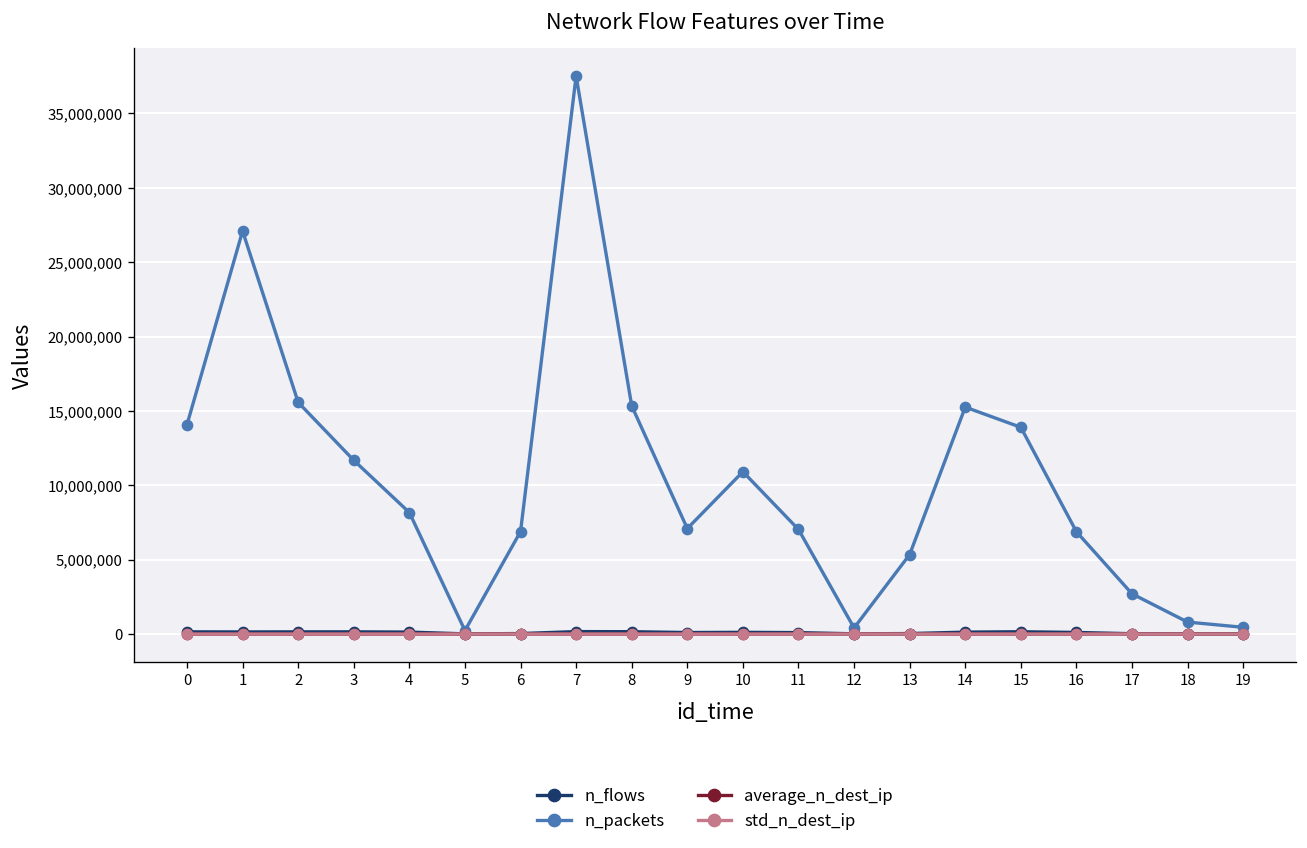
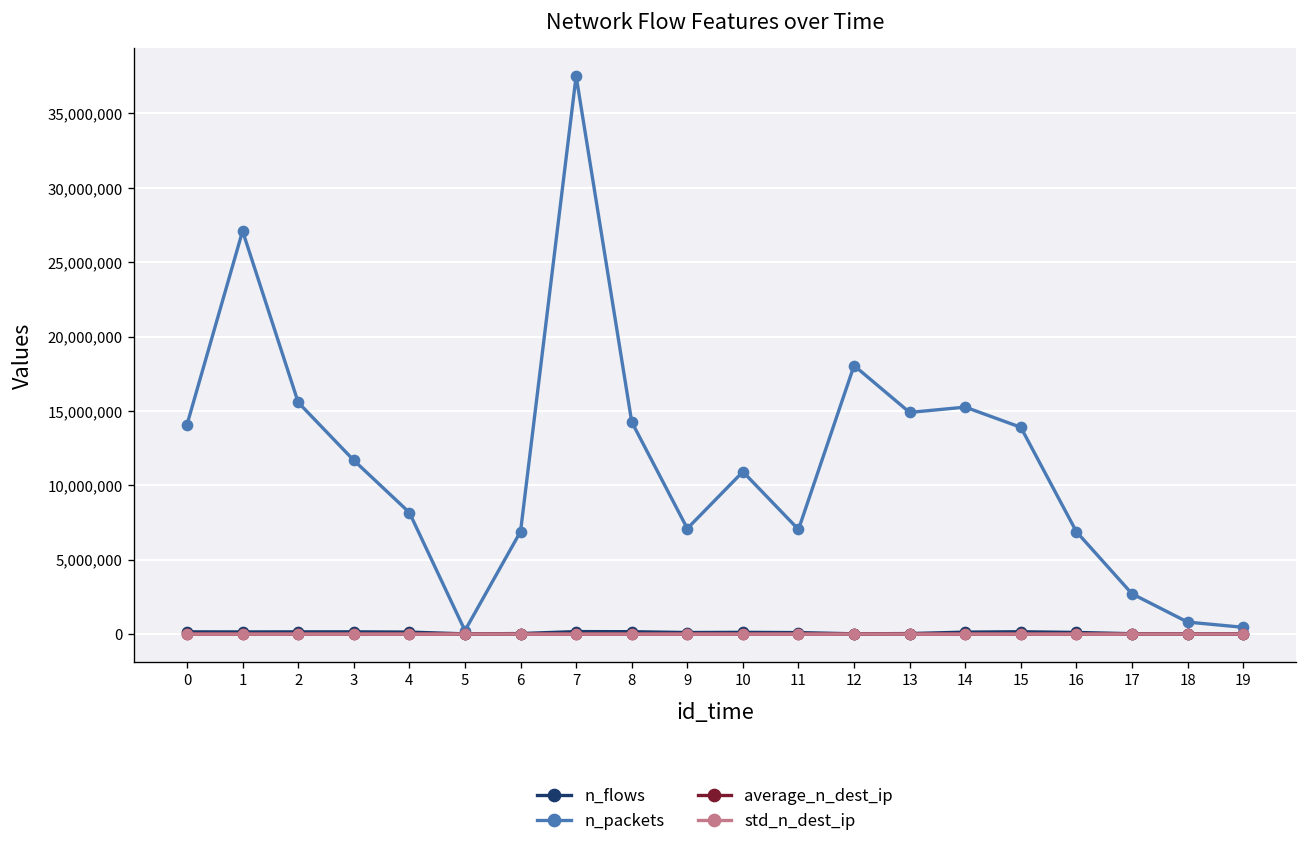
n_packets, 8: 15,300,000 -> 14,300,000
n_packets, 12: 400,000 -> 18,000,000
n_packets, 13: 5,300,000 -> 14,900,000
